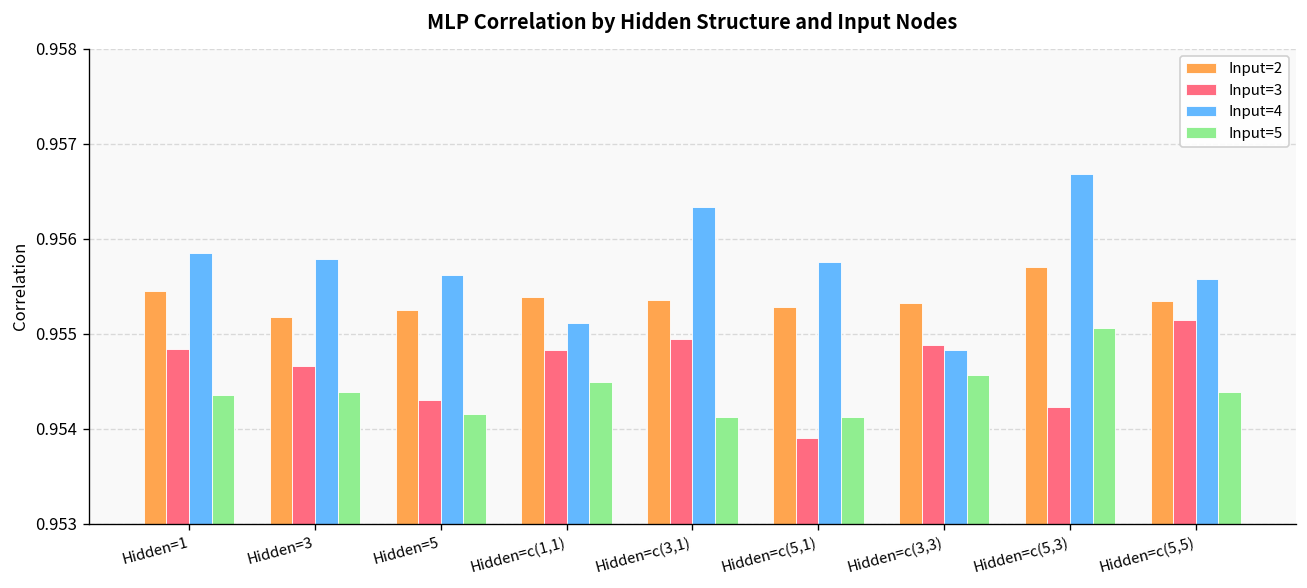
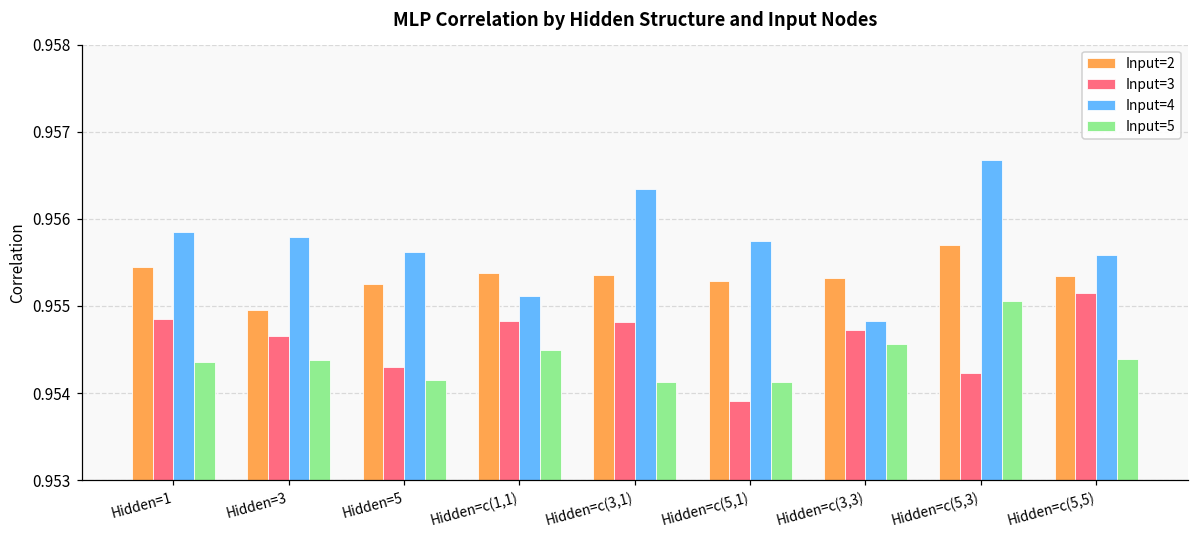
Input=2, Hidden=3: 0.9552 -> 0.9550
Input=3, Hidden=c(3,1): 0.9549 -> 0.9548
Input=3, Hidden=c(3,3): 0.9549 -> 0.9547
